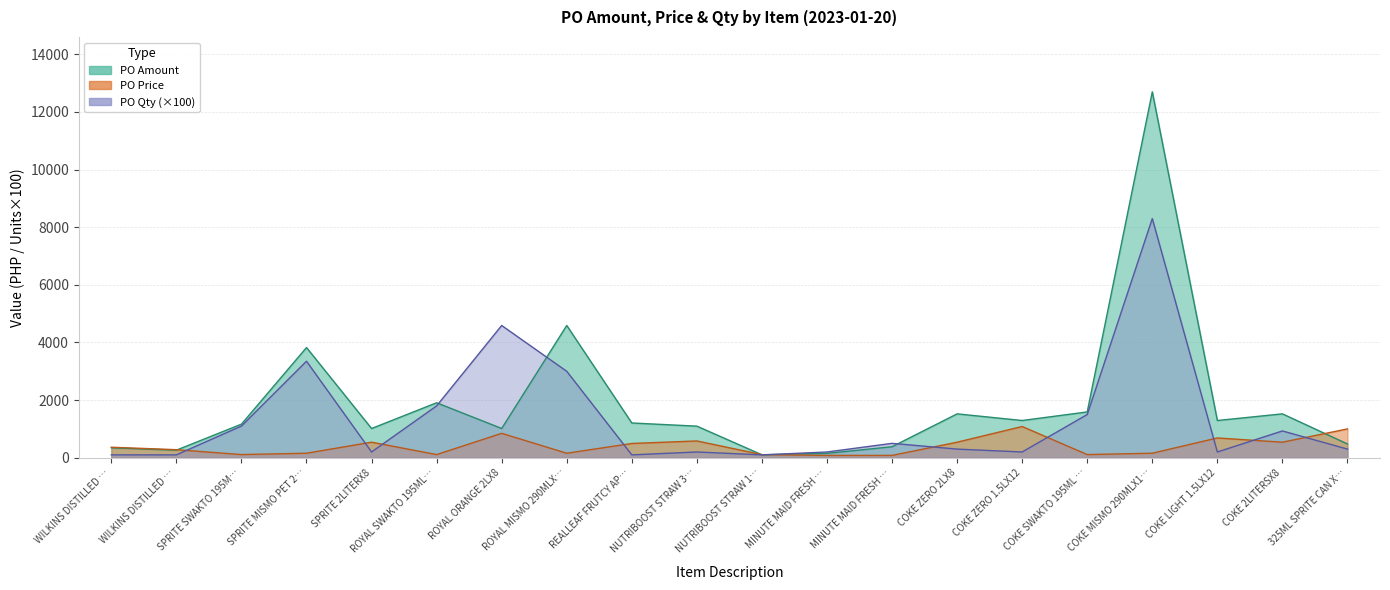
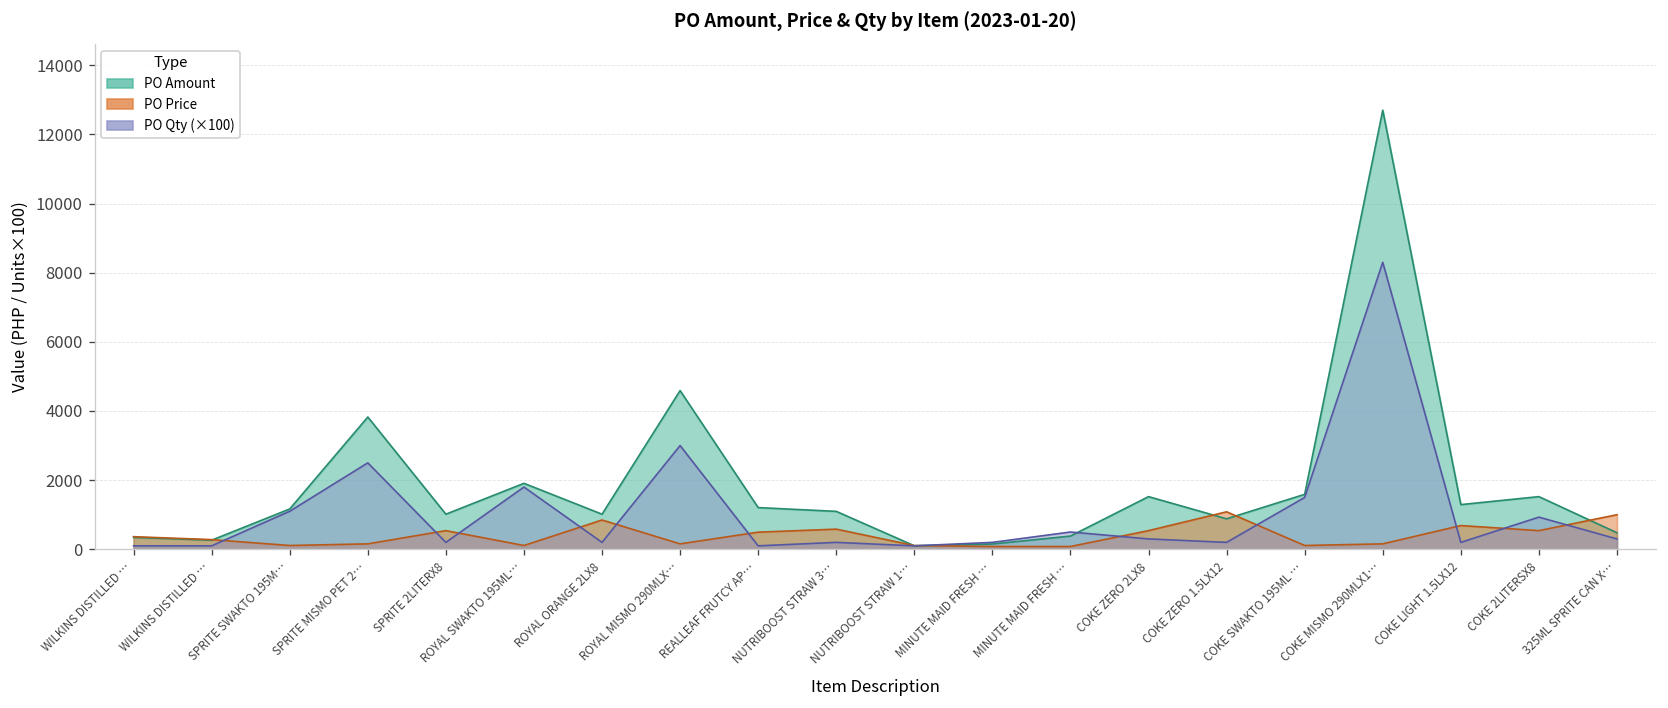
PO Qty (×100), SPRITE MISMO PET 2…: 3400 -> 2500
PO Qty (×100), ROYAL ORANGE 2LX8: 4600 -> 200
PO Amount, COKE ZERO 1.5LX12: 1300 -> 900
